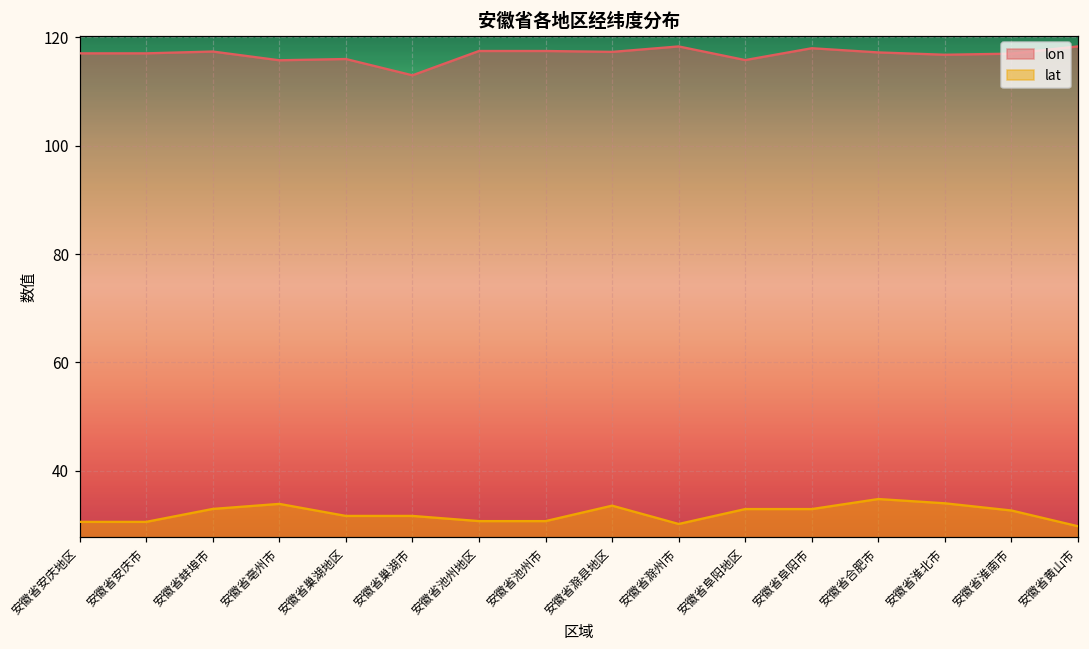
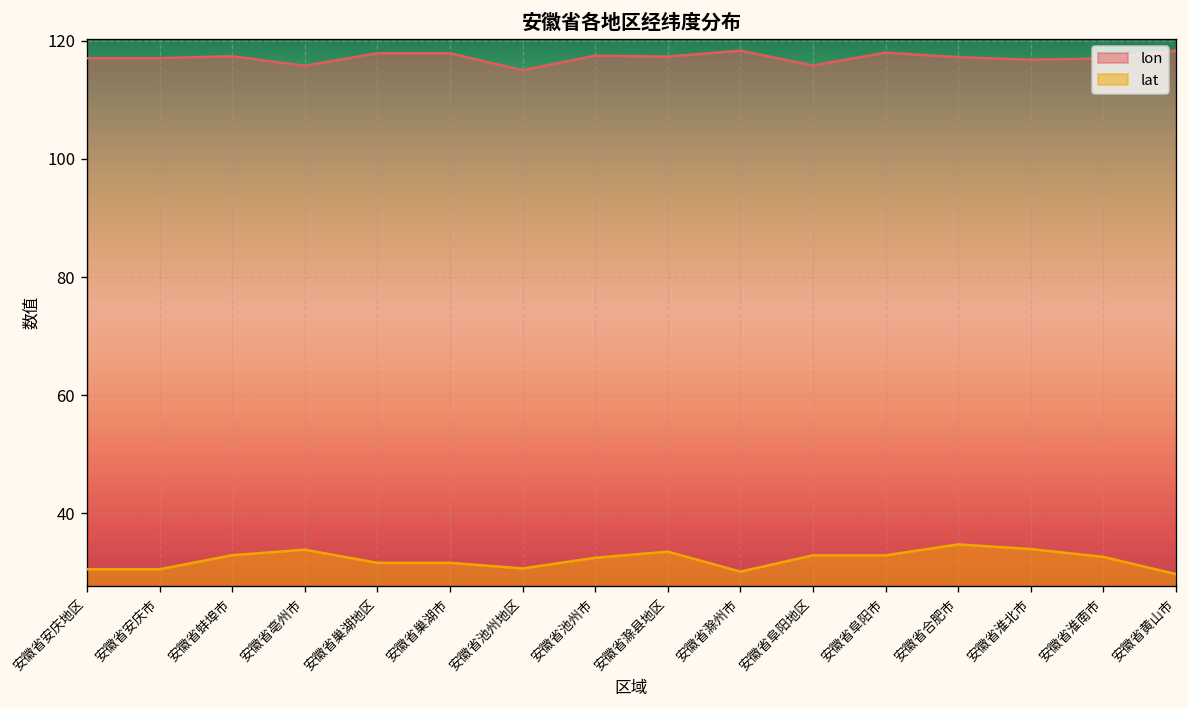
lon, 安徽省巢湖地区: 116 -> 118
lon, 安徽省巢湖市: 113 -> 118
lon, 安徽省池州地区: 117 -> 115
lat, 安徽省池州市: 31 -> 32
